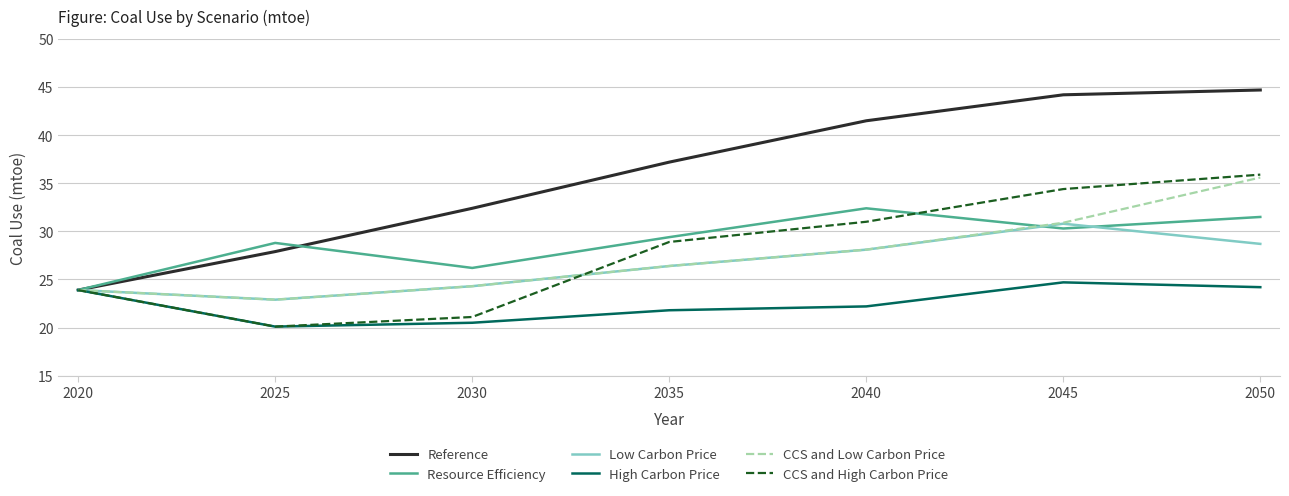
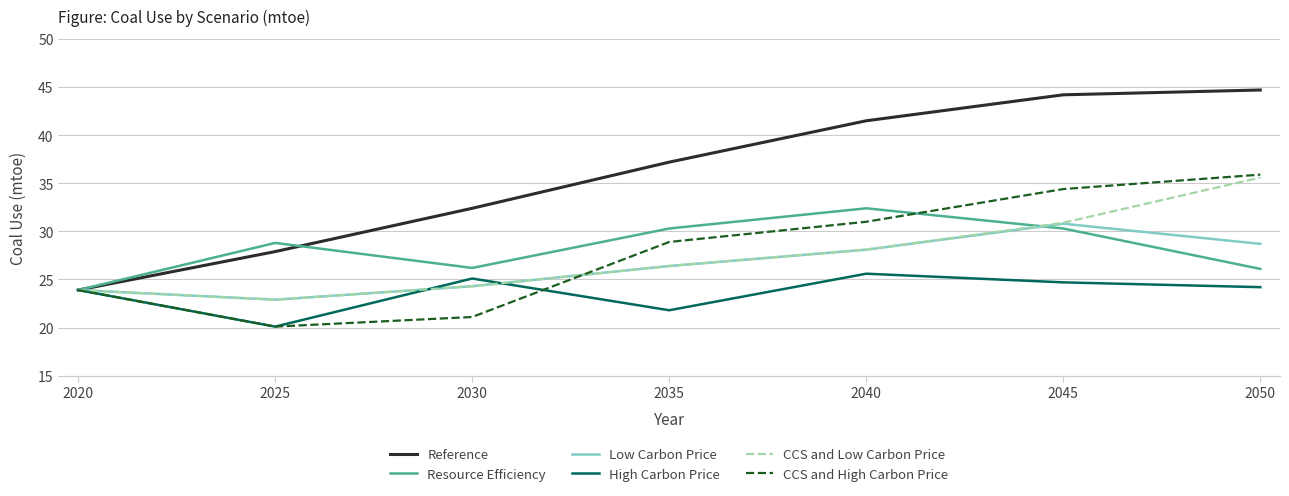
High Carbon Price, 2030: 21 -> 25
Resource Efficiency, 2035: 29 -> 30
High Carbon Price, 2040: 22 -> 26
Resource Efficiency, 2050: 32 -> 26
